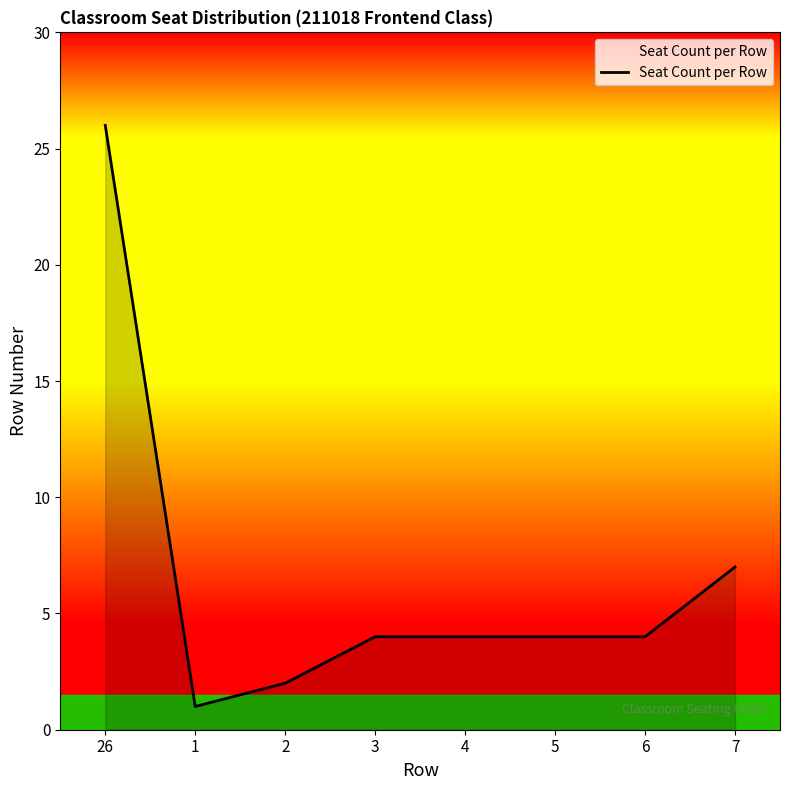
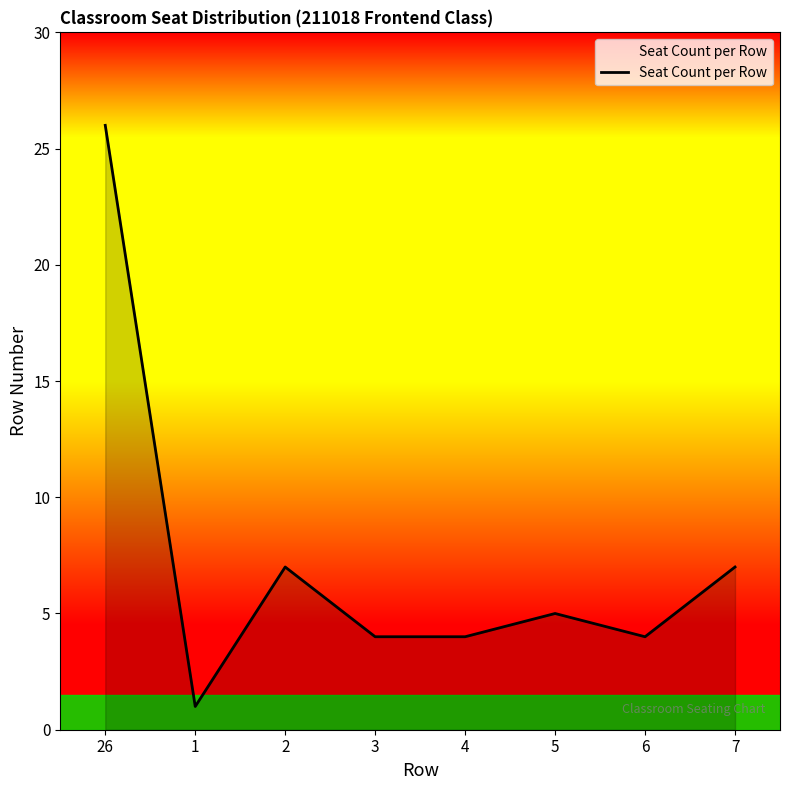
2: 2 -> 7
5: 4 -> 5
